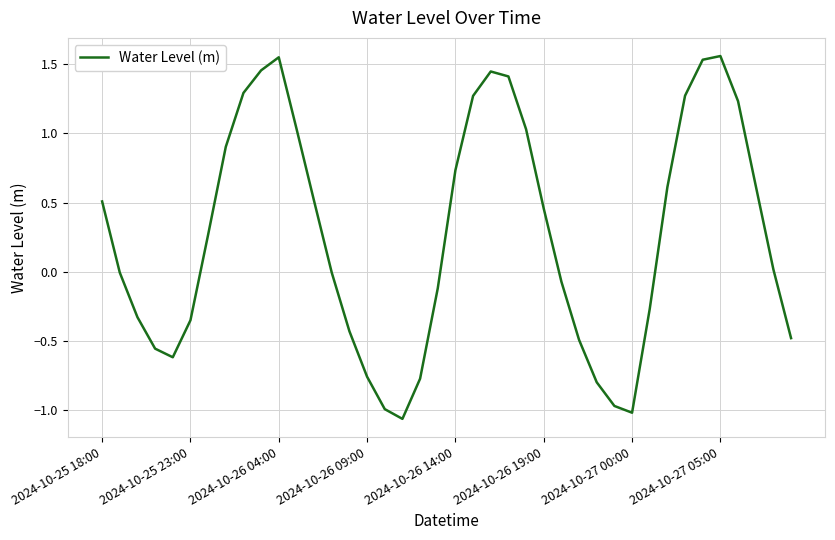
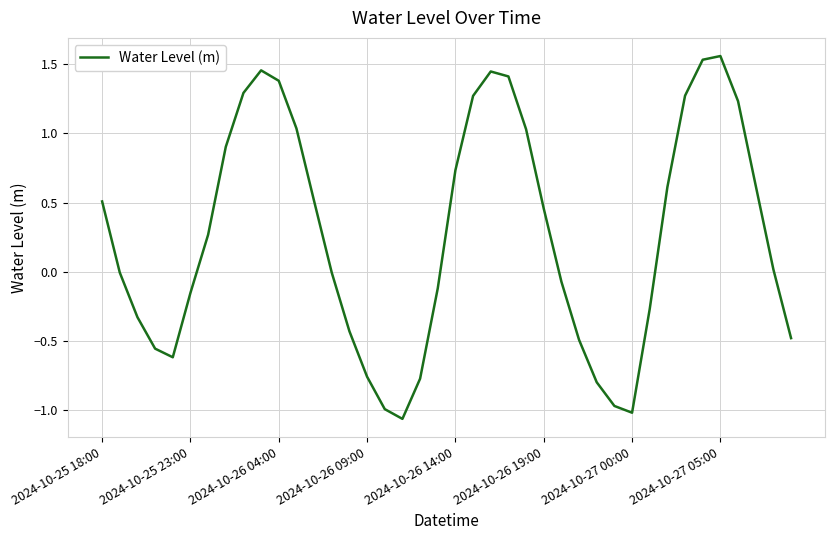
2024-10-25 23:00: -0.35 -> -0.15
2024-10-26 04:00: 1.55 -> 1.38
